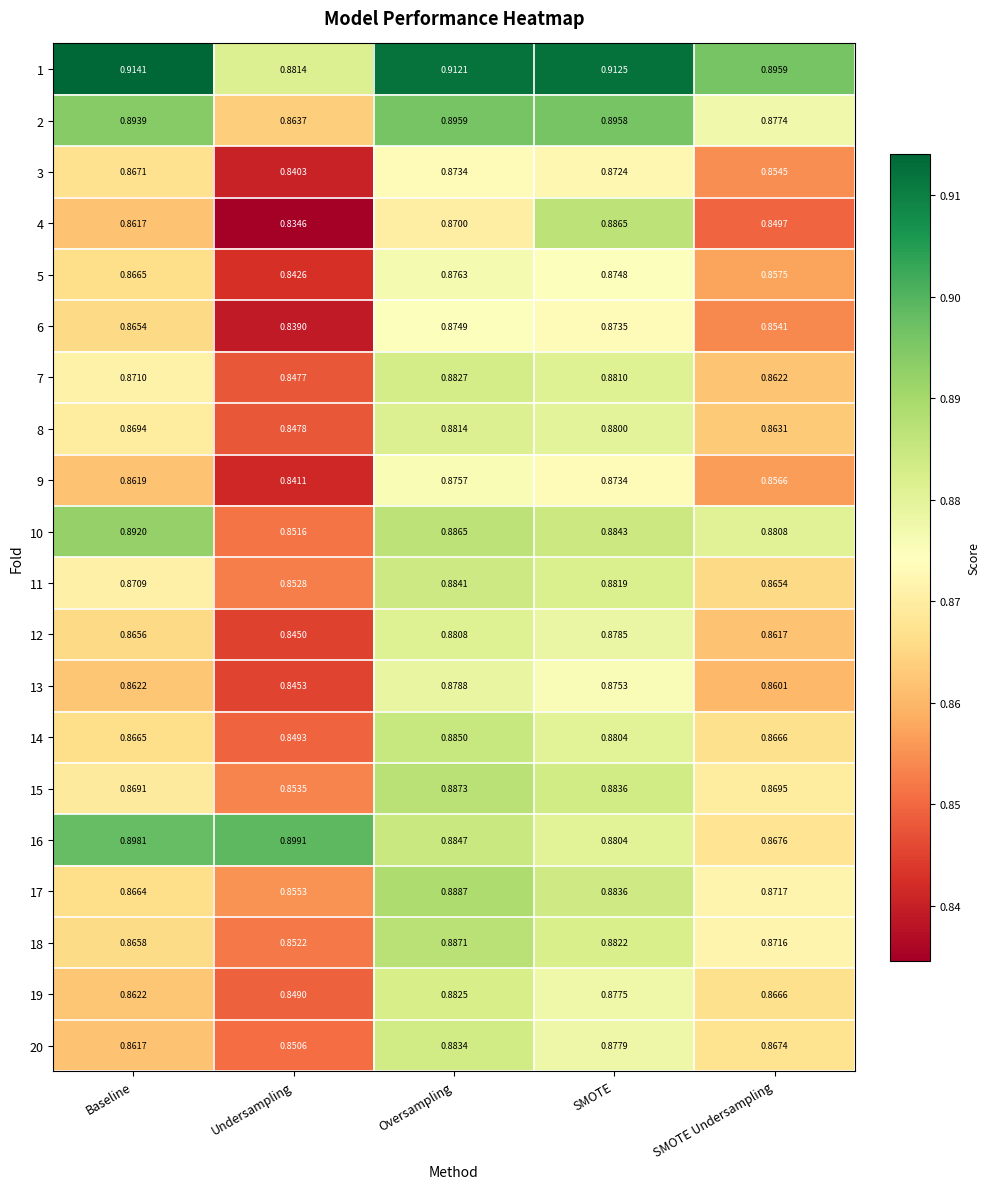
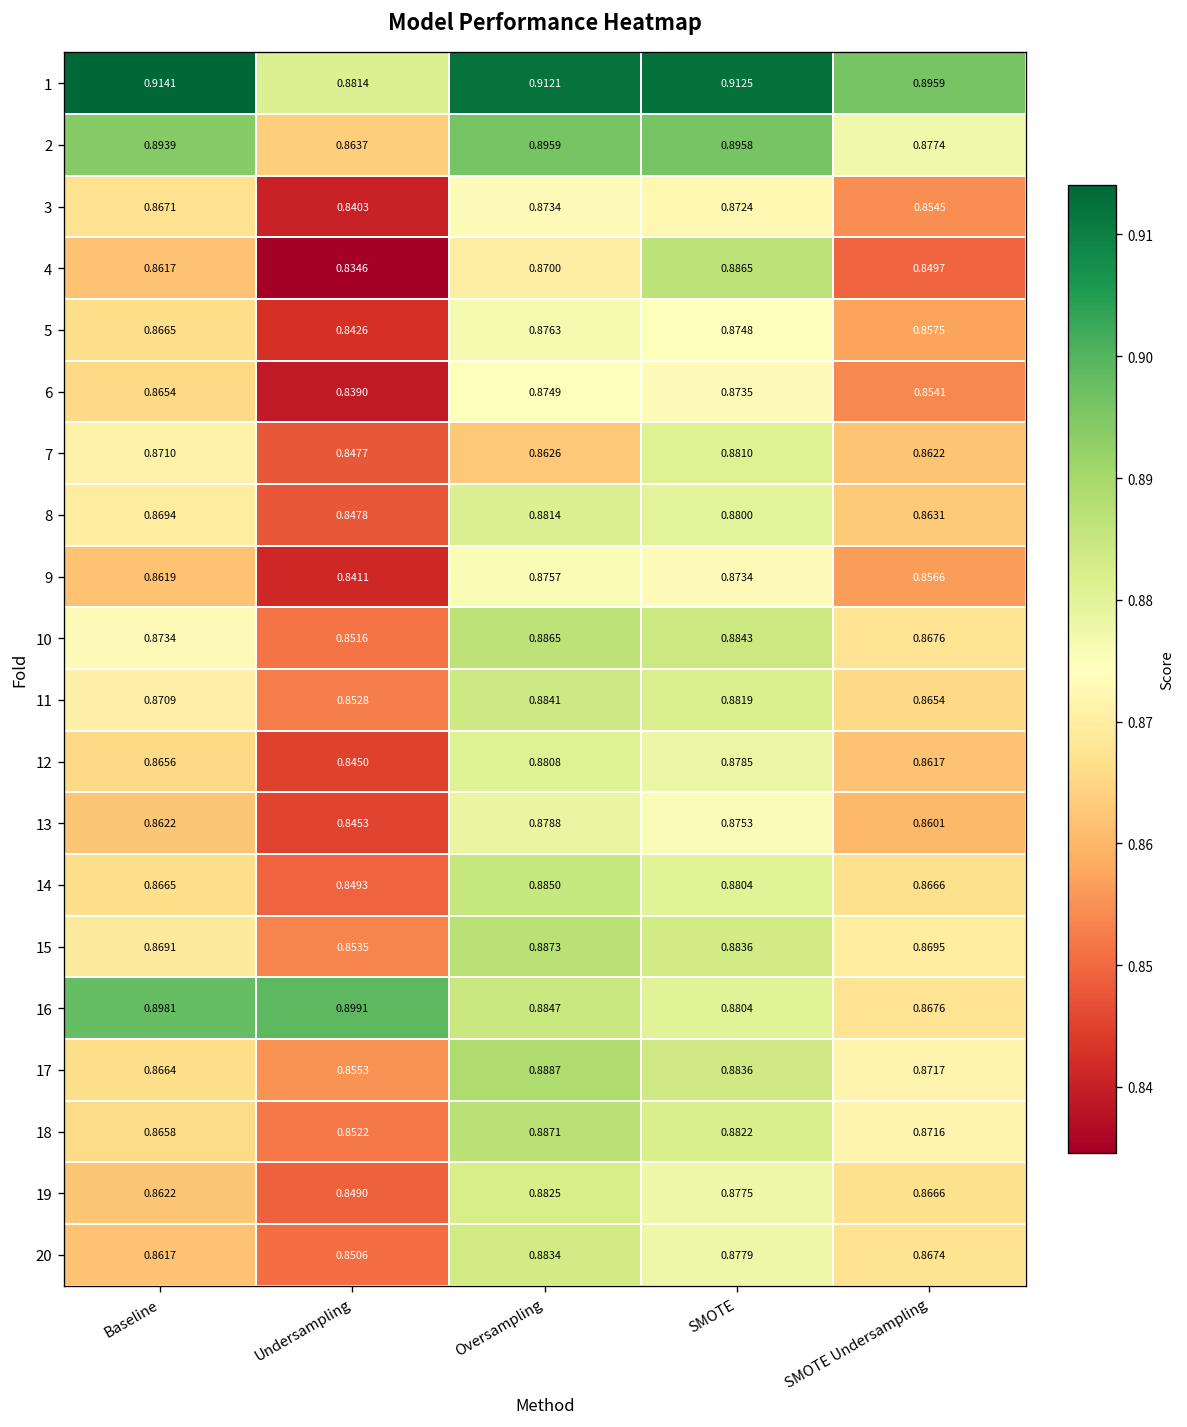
7, Oversampling: 0.8827 -> 0.8626
10, Baseline: 0.8920 -> 0.8734
10, SMOTE Undersampling: 0.8808 -> 0.8676
